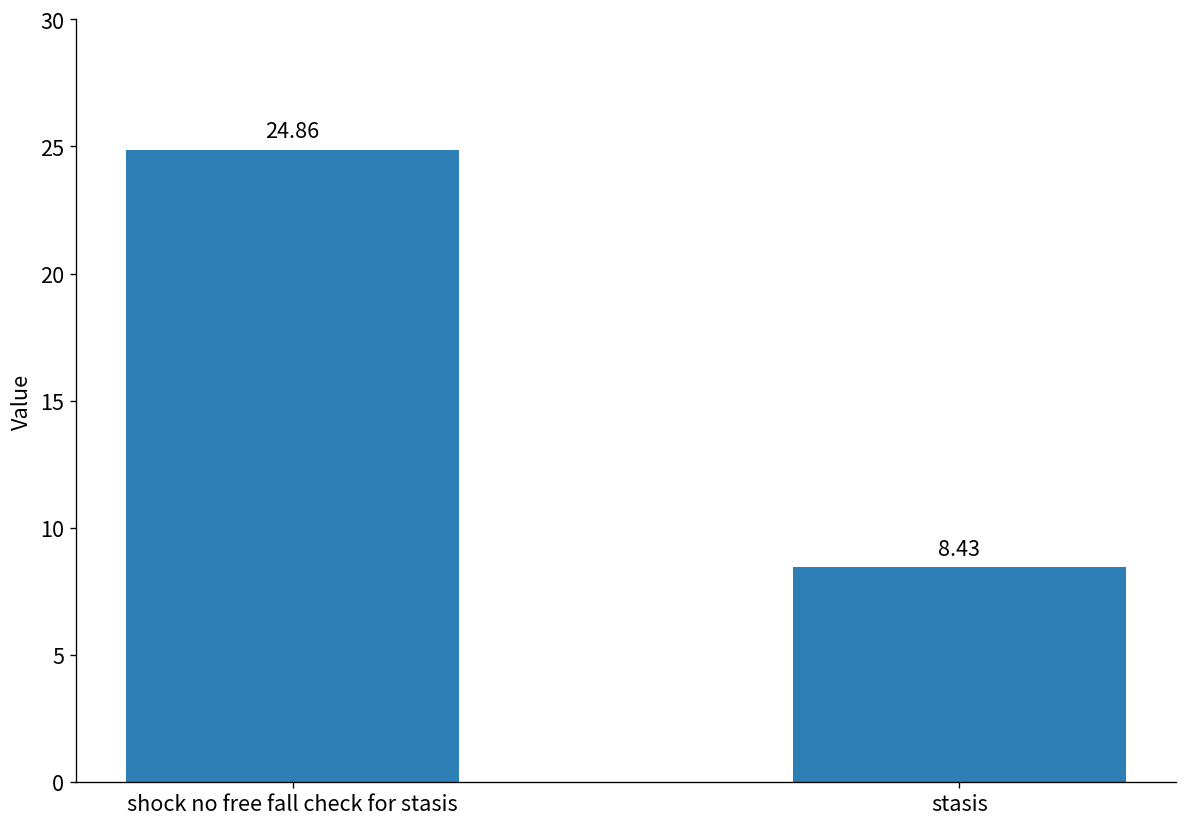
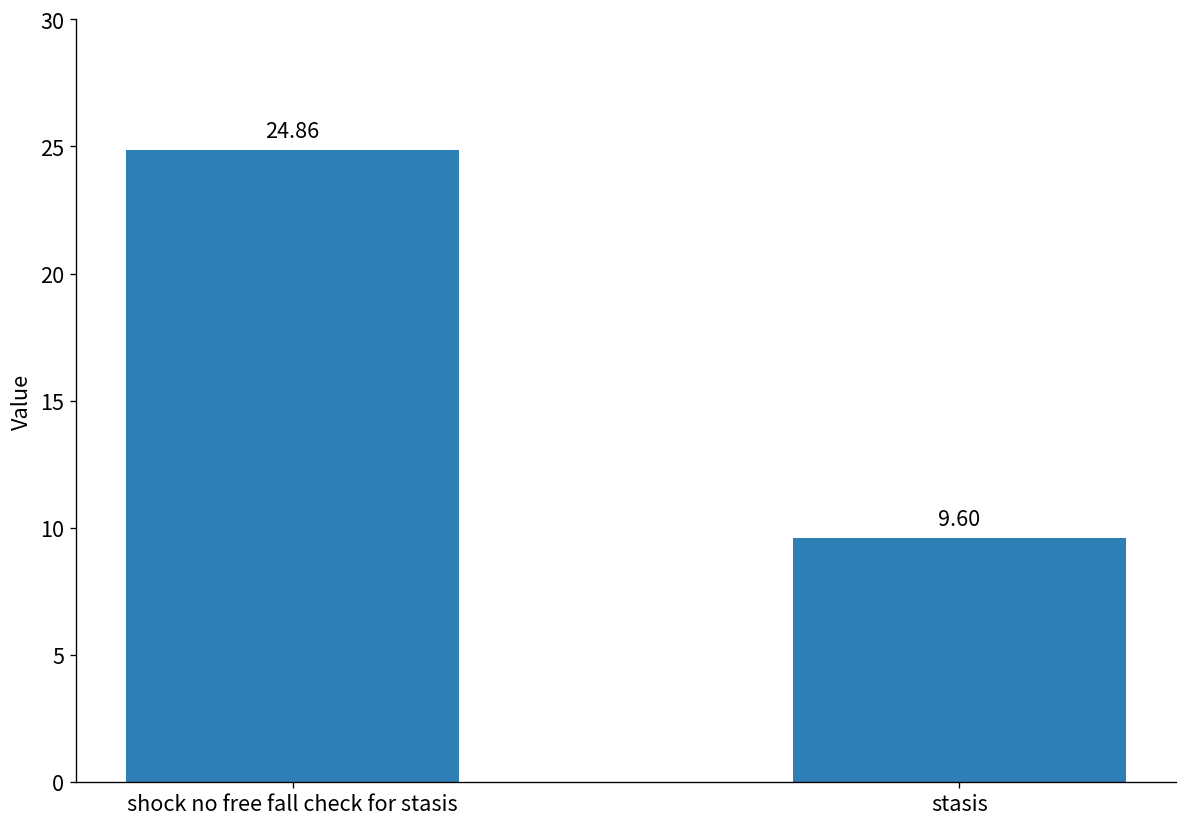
stasis: 8.43 -> 9.60
